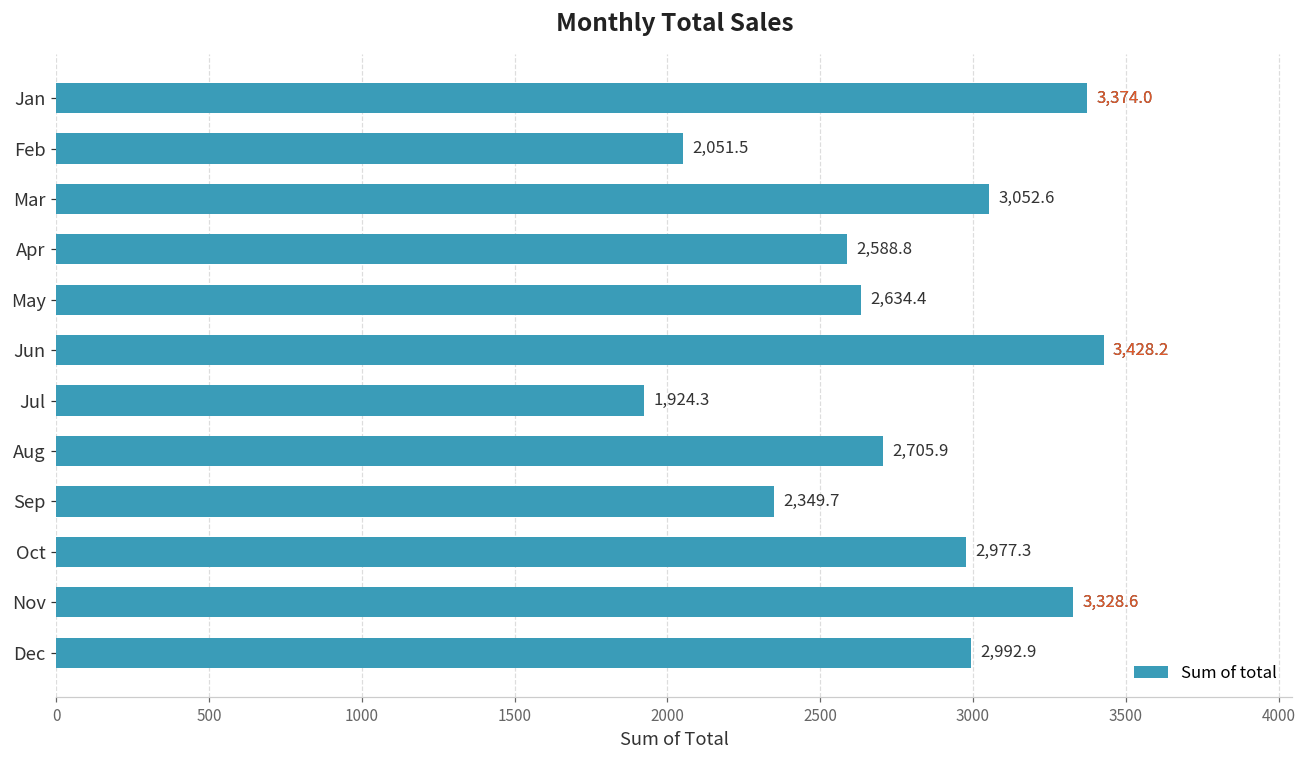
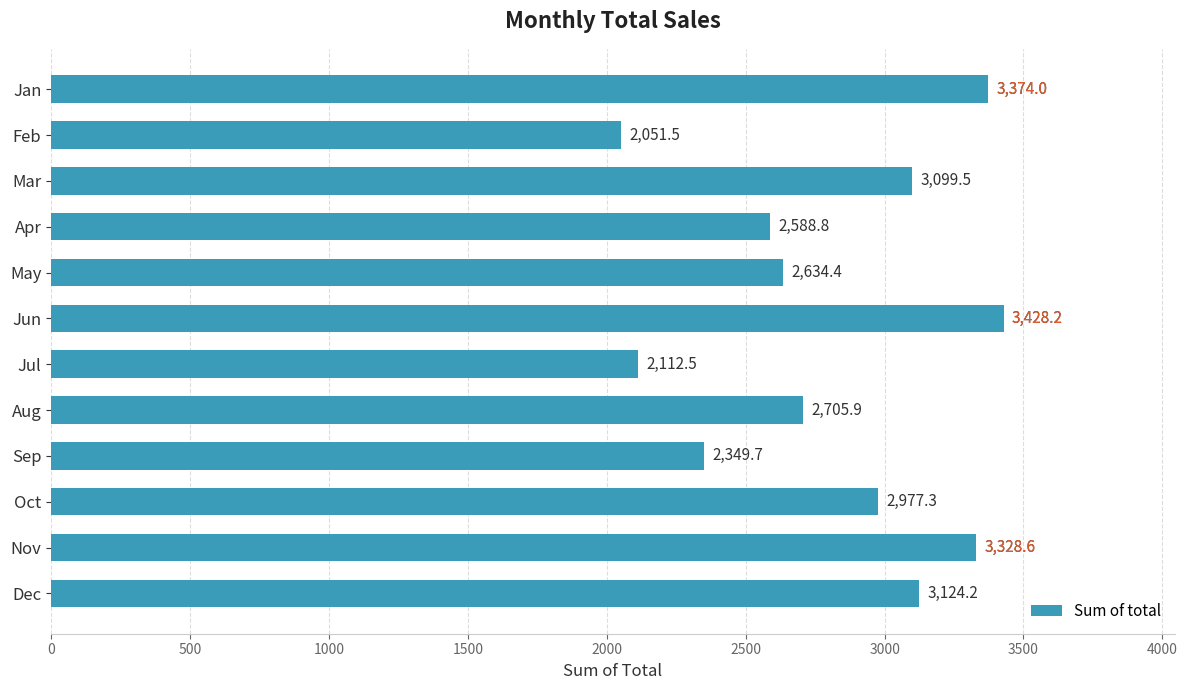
Mar: 3,052.6 -> 3,099.5
Jul: 1,924.3 -> 2,112.5
Dec: 2,992.9 -> 3,124.2
